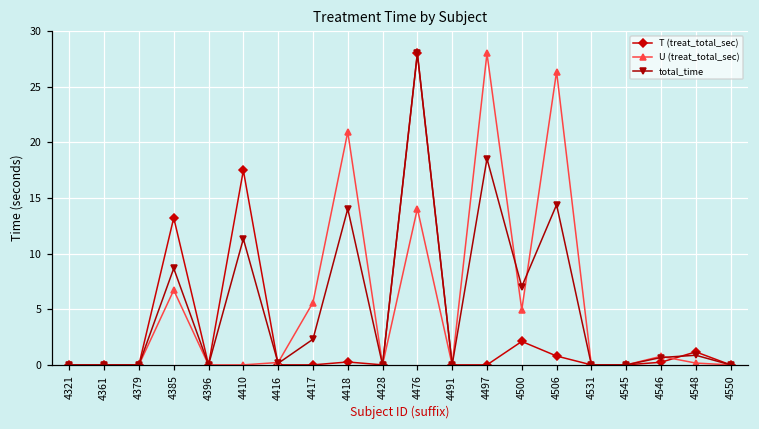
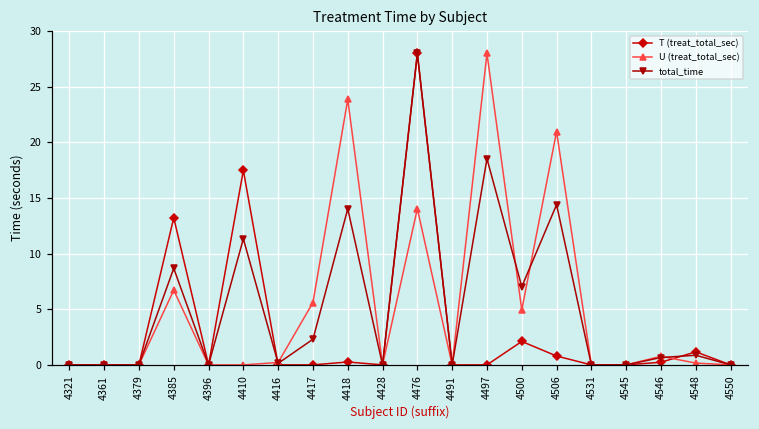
U (treat_total_sec), 4418: 20.9 -> 23.9
U (treat_total_sec), 4506: 26.4 -> 21.0
